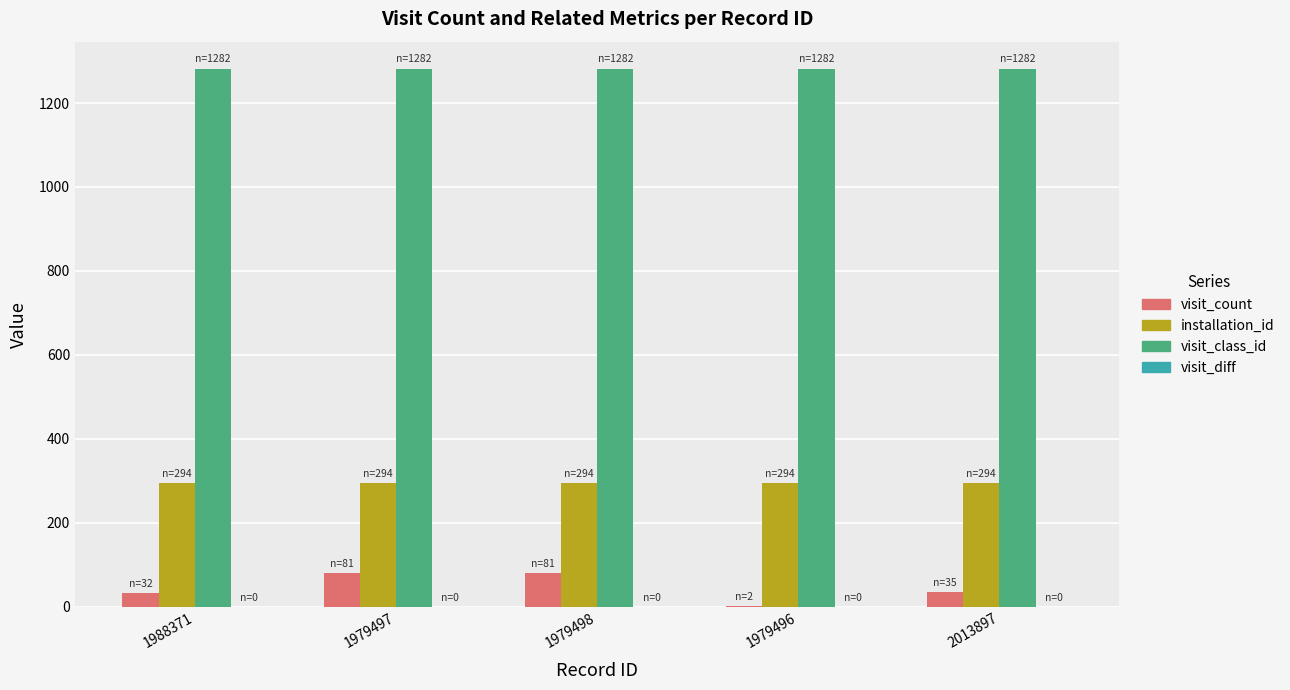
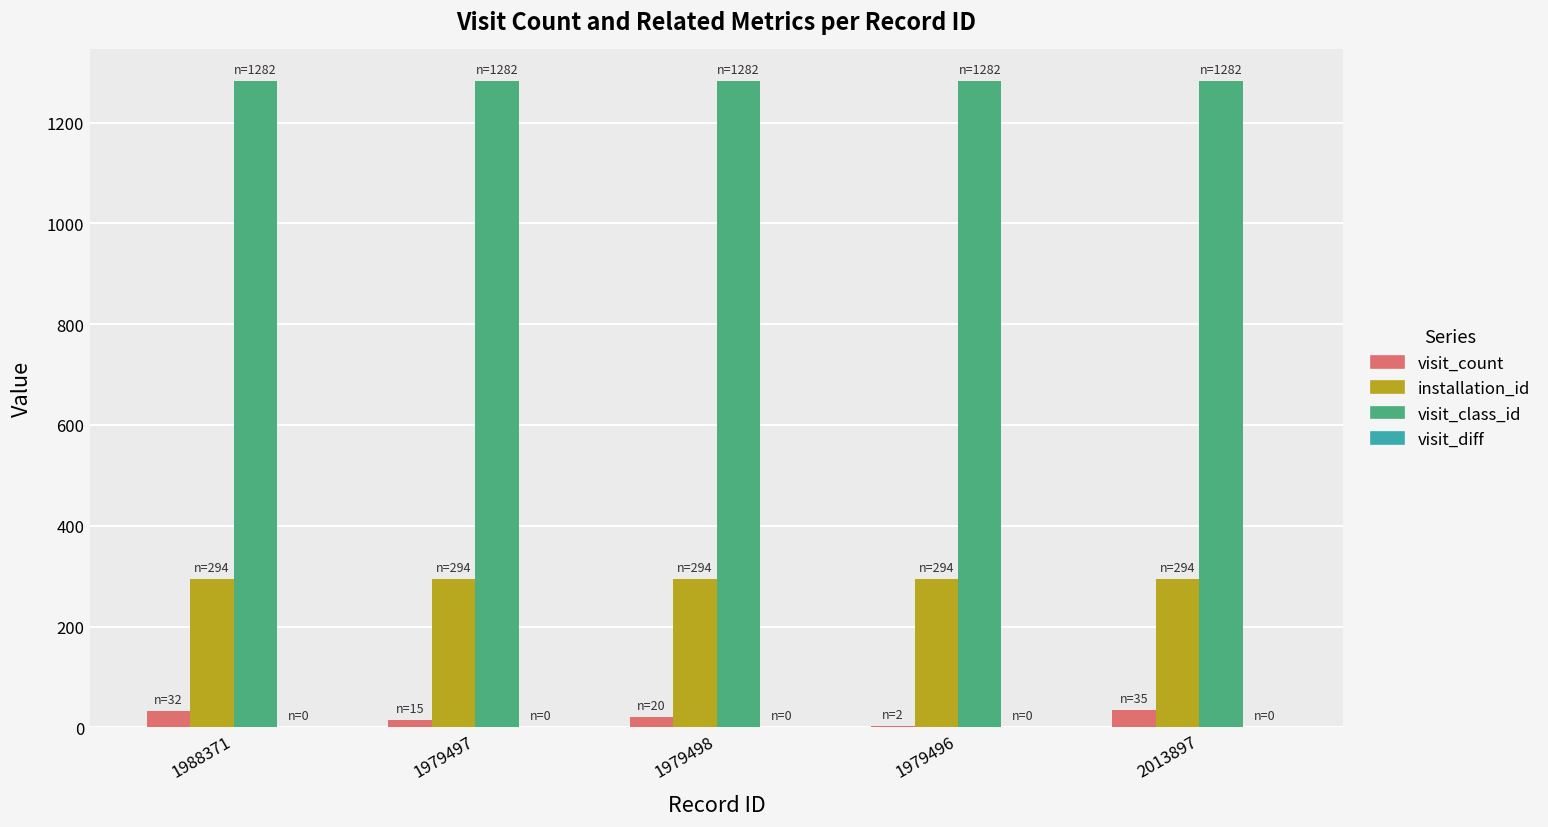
visit_count, 1979497: 81 -> 15
visit_count, 1979498: 81 -> 20
